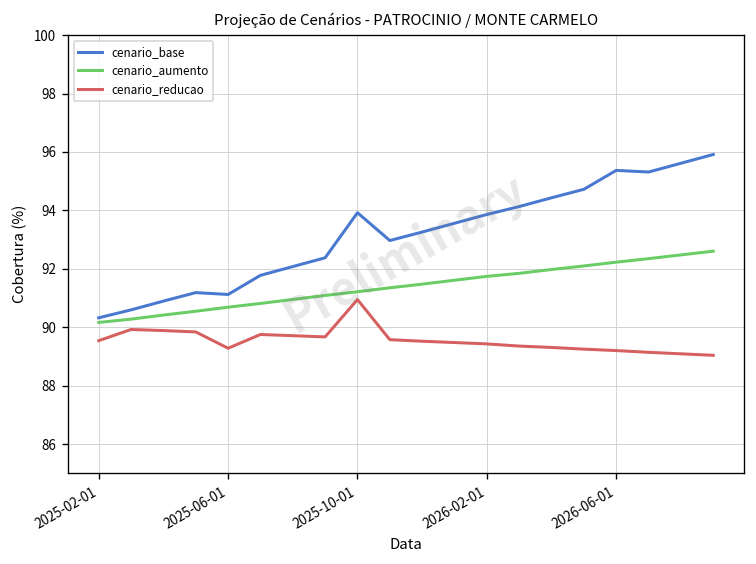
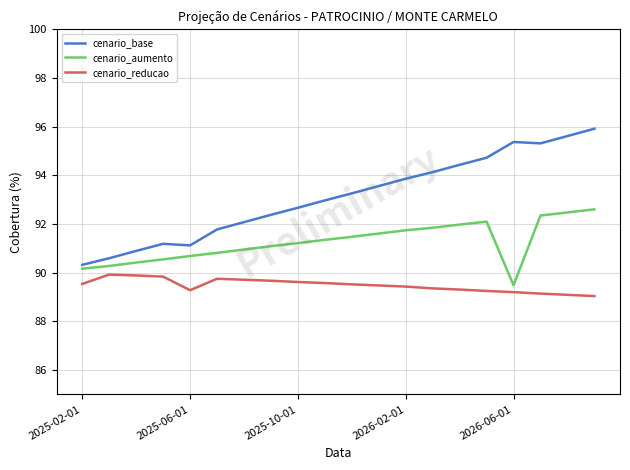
cenario_base, 2025-10-01: 93.9 -> 92.7
cenario_reducao, 2025-10-01: 90.9 -> 89.6
cenario_aumento, 2026-06-01: 92.2 -> 89.5
